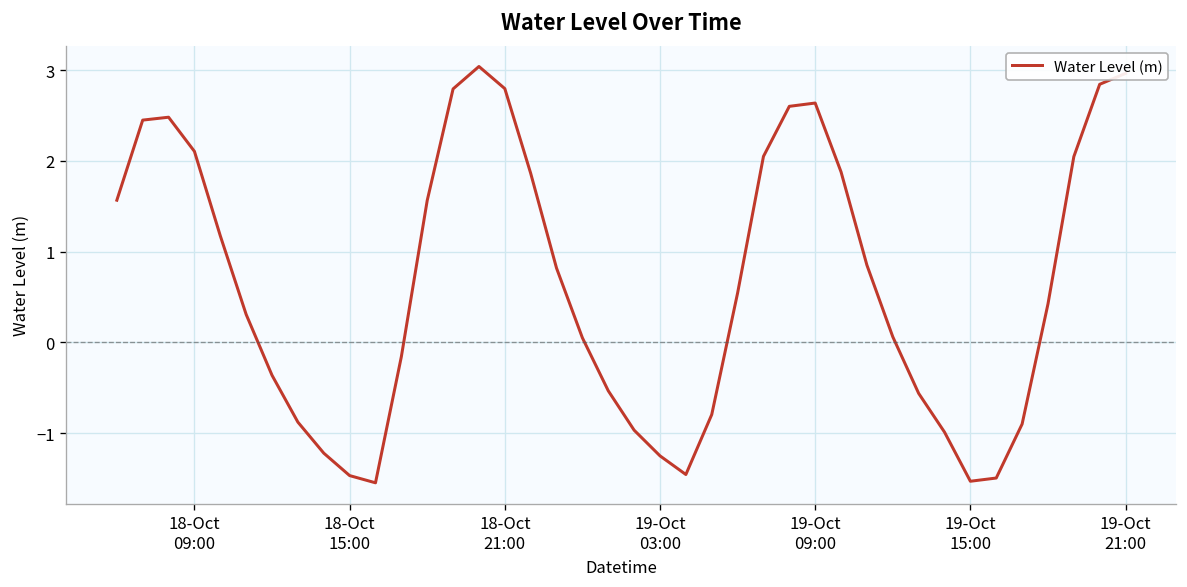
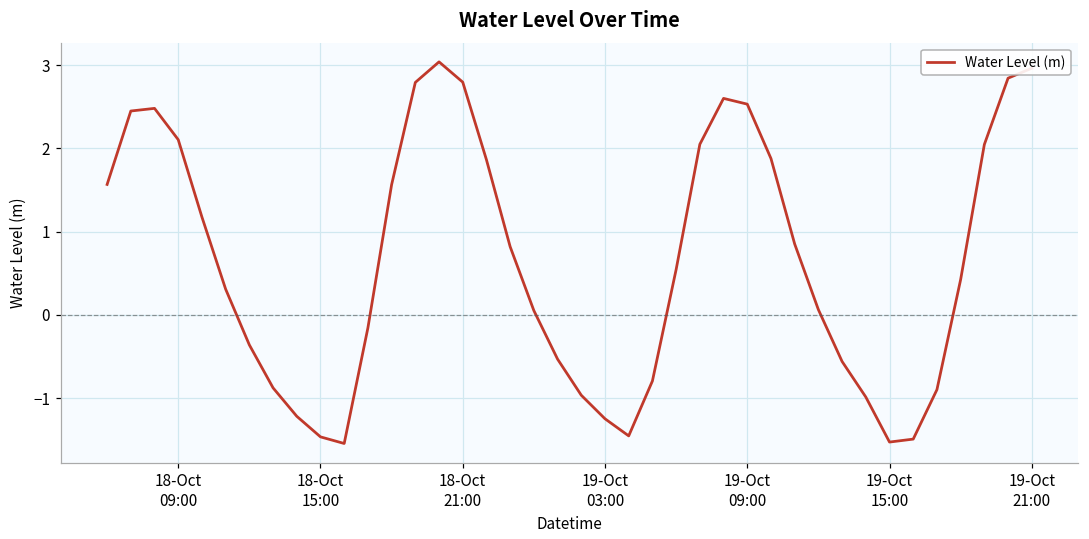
19-Oct 09:00: 2.6 -> 2.5
